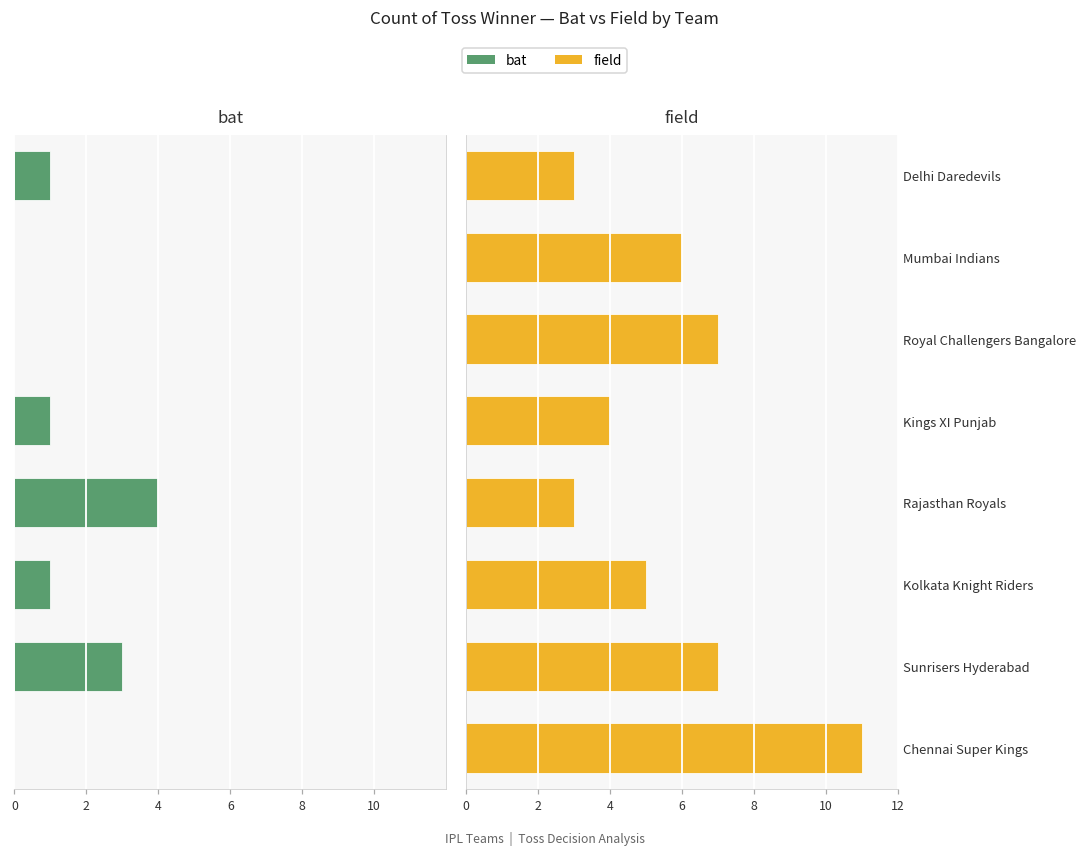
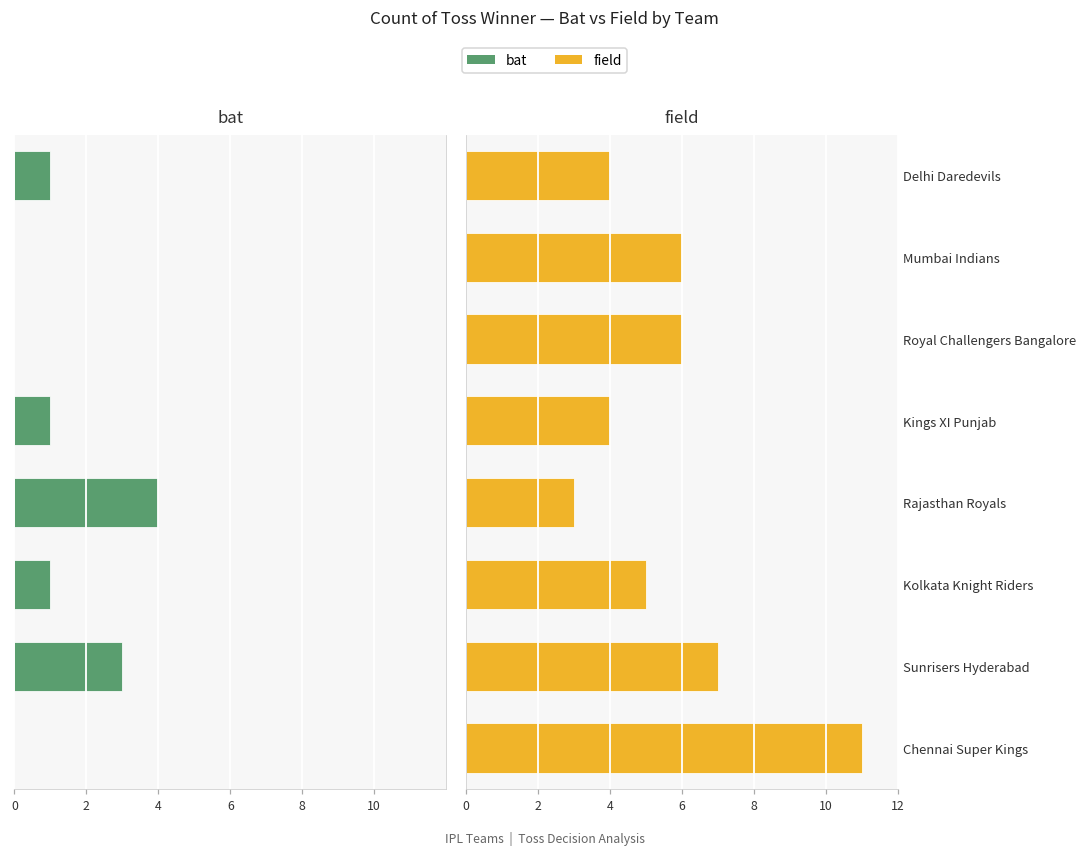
field, Delhi Daredevils: 3 -> 4
field, Royal Challengers Bangalore: 7 -> 6
